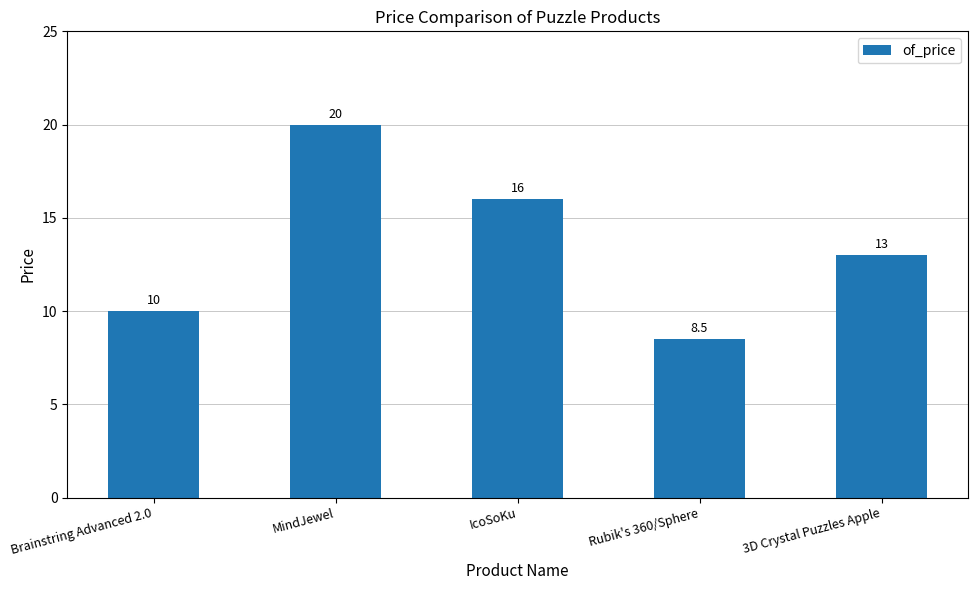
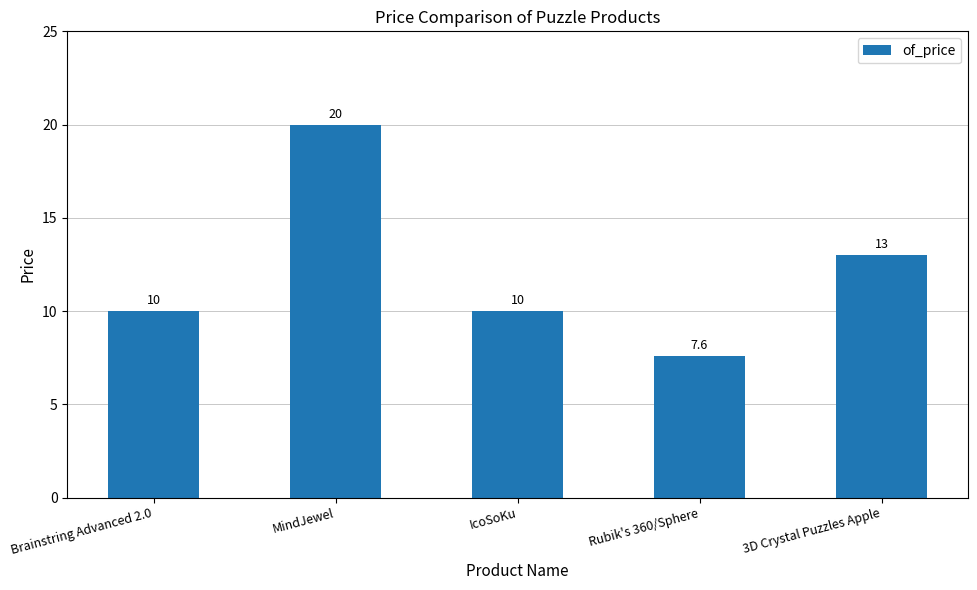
IcoSoKu: 16 -> 10
Rubik's 360/Sphere: 8.5 -> 7.6
